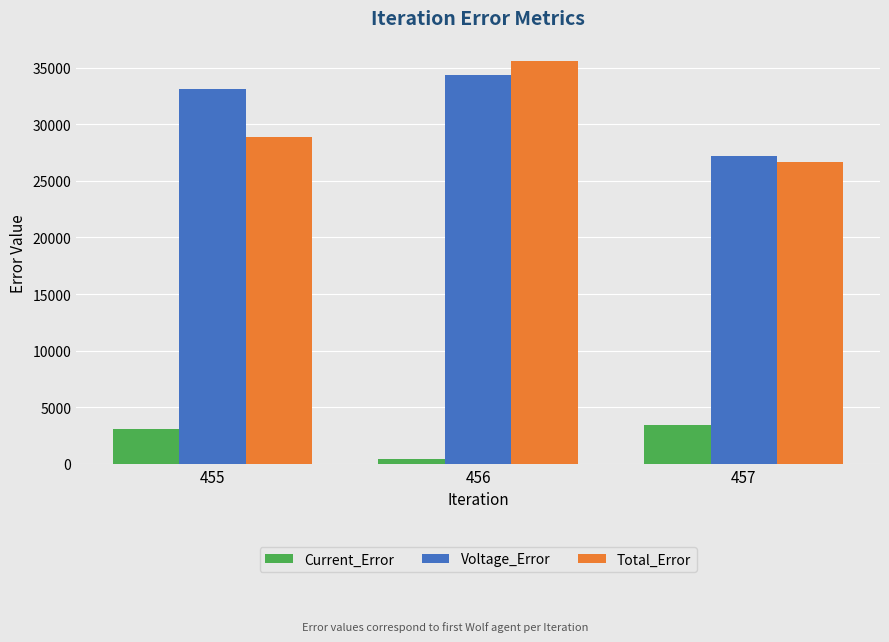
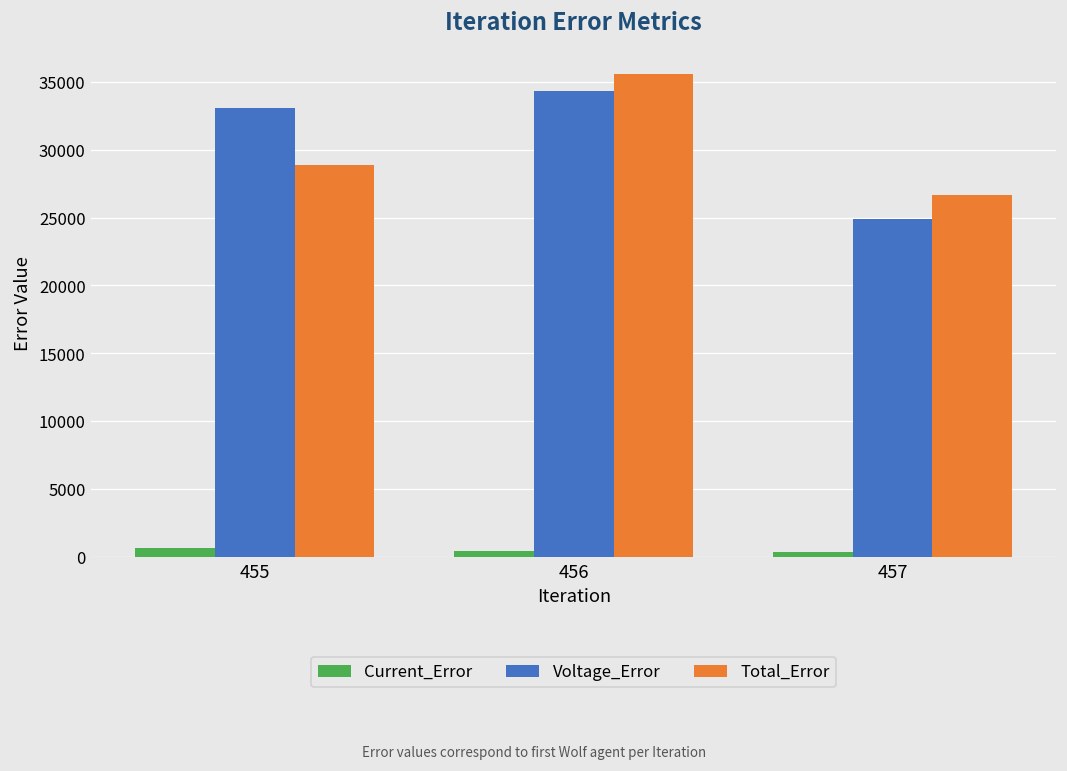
Current_Error, 455: 3100 -> 700
Current_Error, 457: 3400 -> 300
Voltage_Error, 457: 27200 -> 24900
